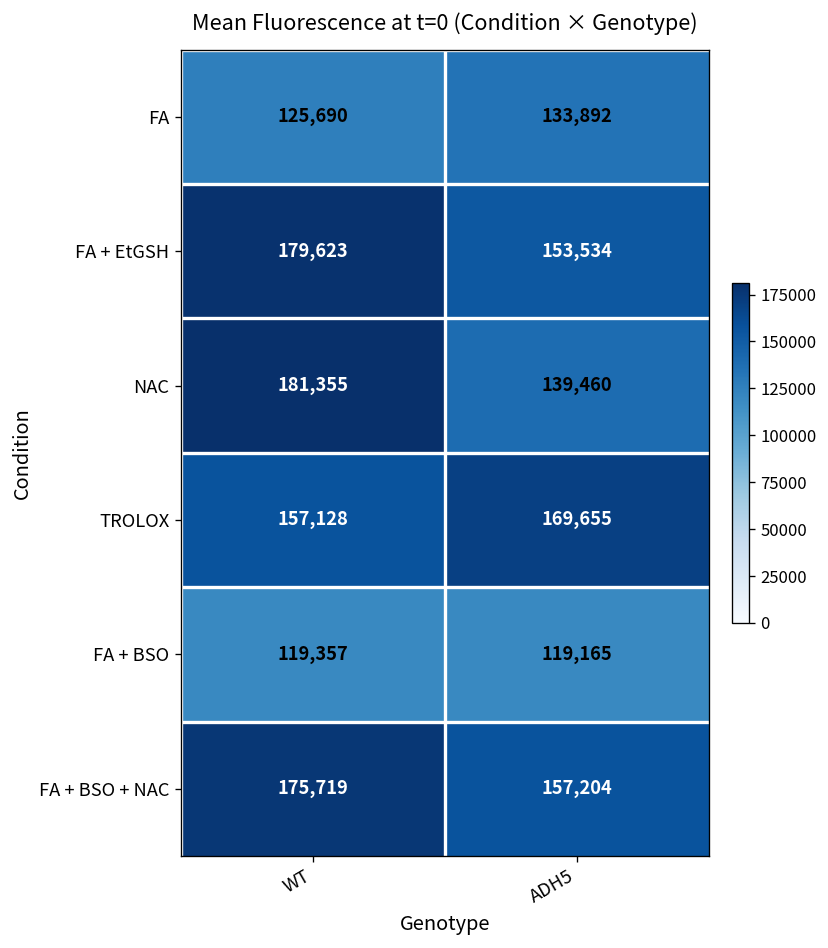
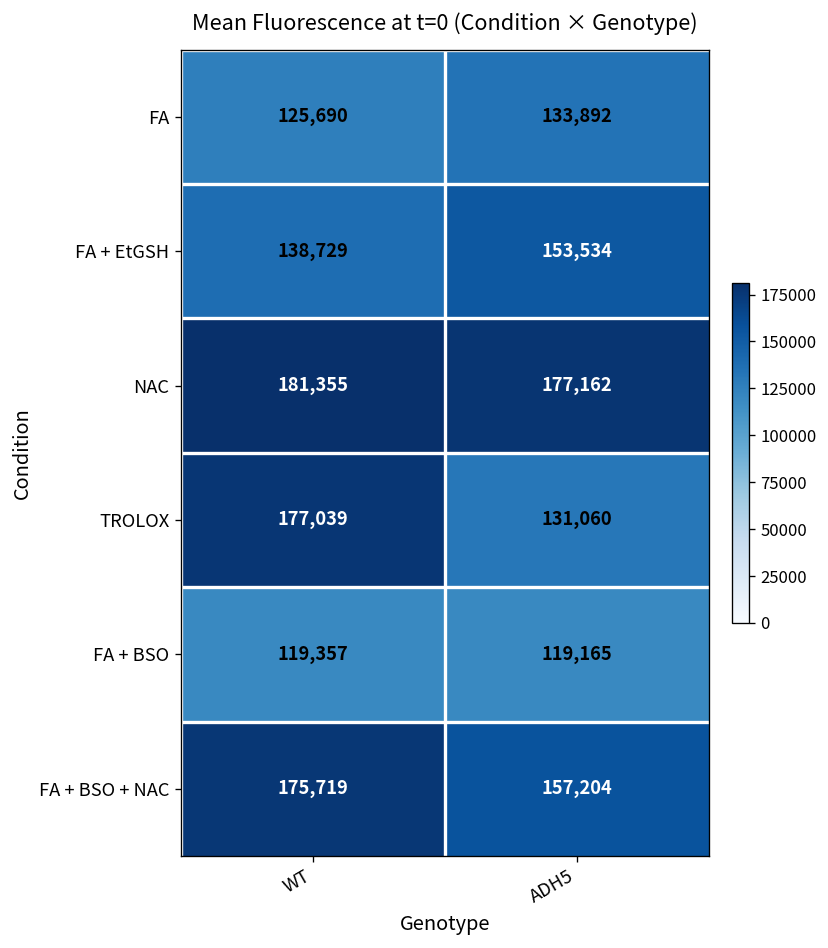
FA + EtGSH, WT: 179,623 -> 138,729
NAC, ADH5: 139,460 -> 177,162
TROLOX, WT: 157,128 -> 177,039
TROLOX, ADH5: 169,655 -> 131,060
